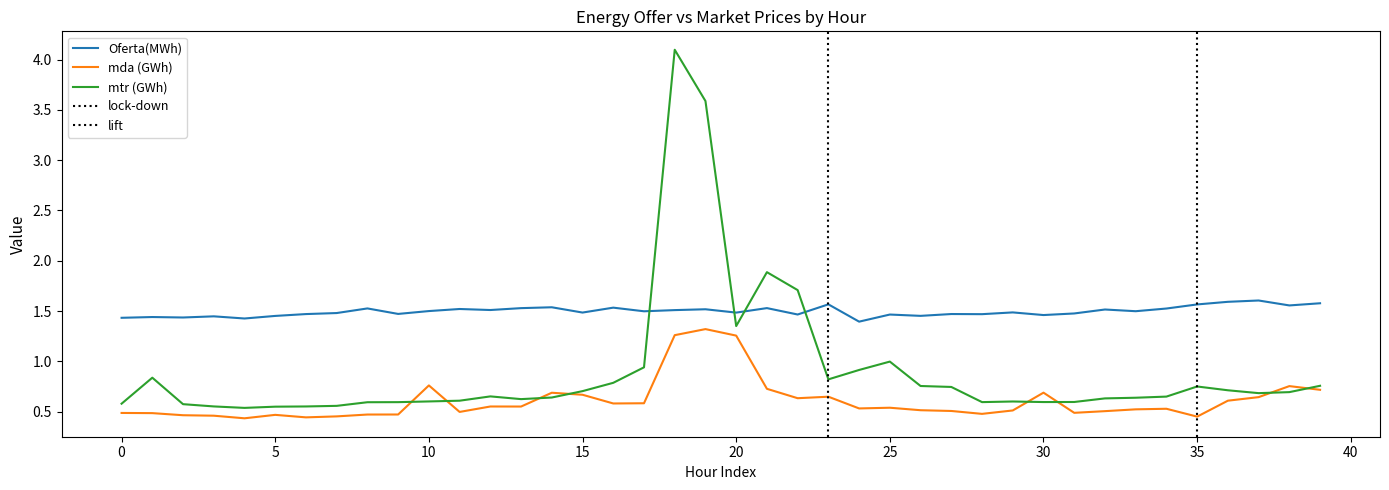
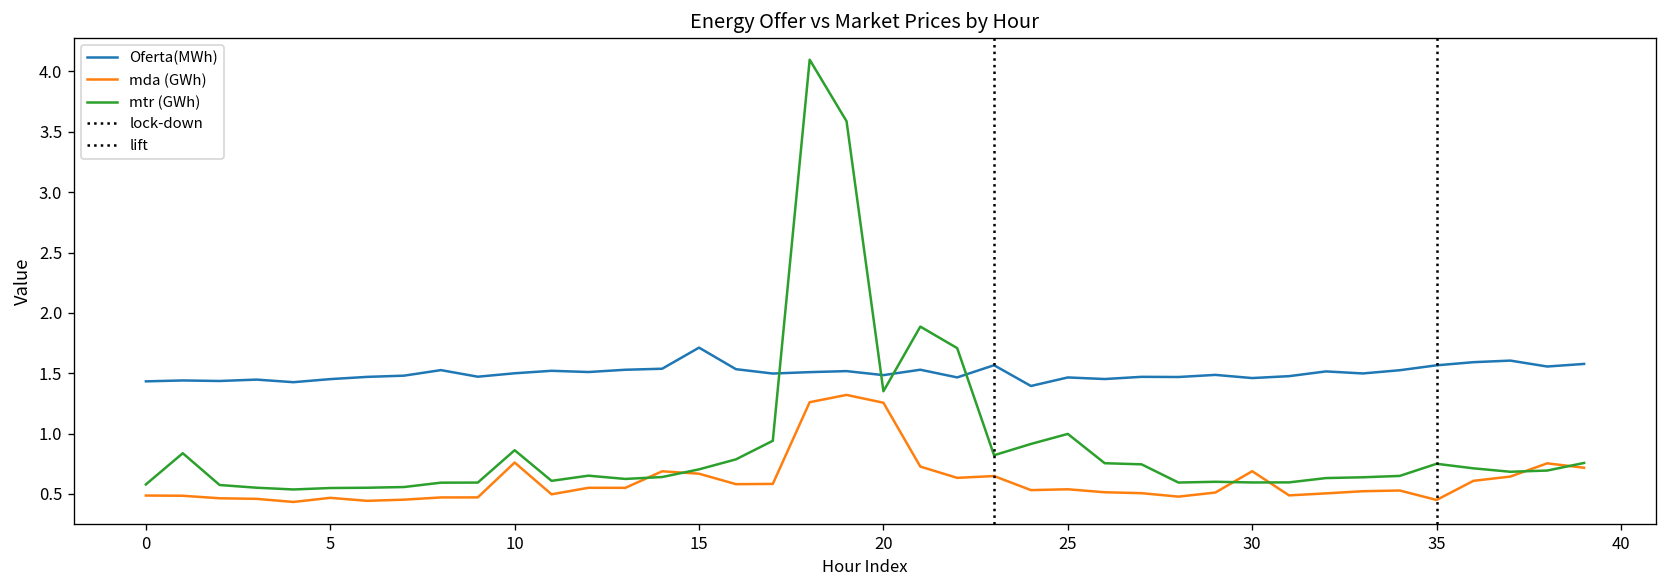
mtr (GWh), 10: 0.60 -> 0.86
Oferta(MWh), 15: 1.49 -> 1.71
